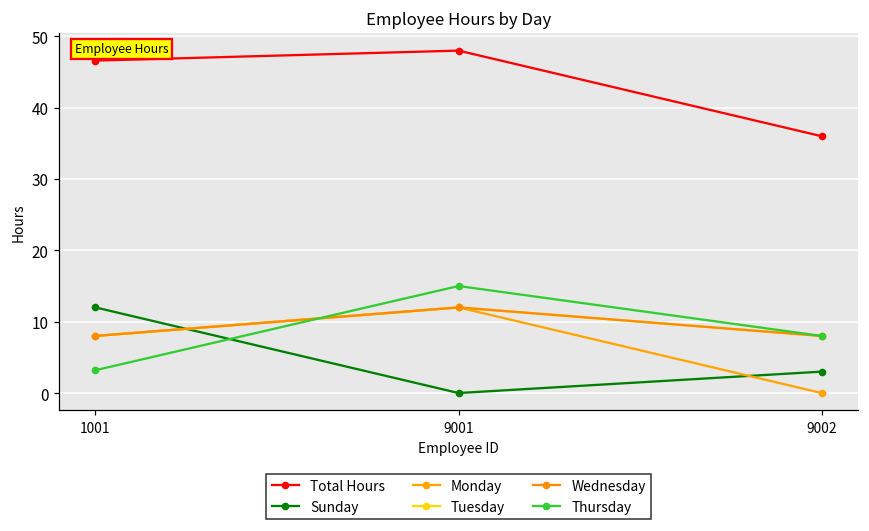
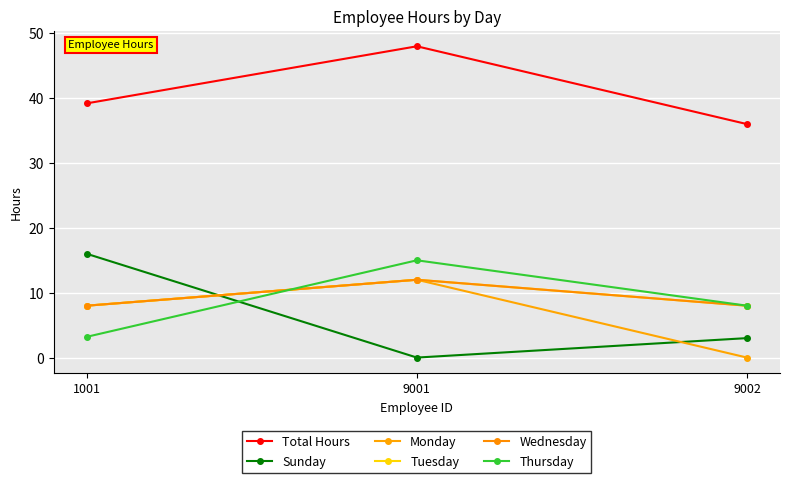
Total Hours, 1001: 47 -> 39
Sunday, 1001: 12 -> 16
